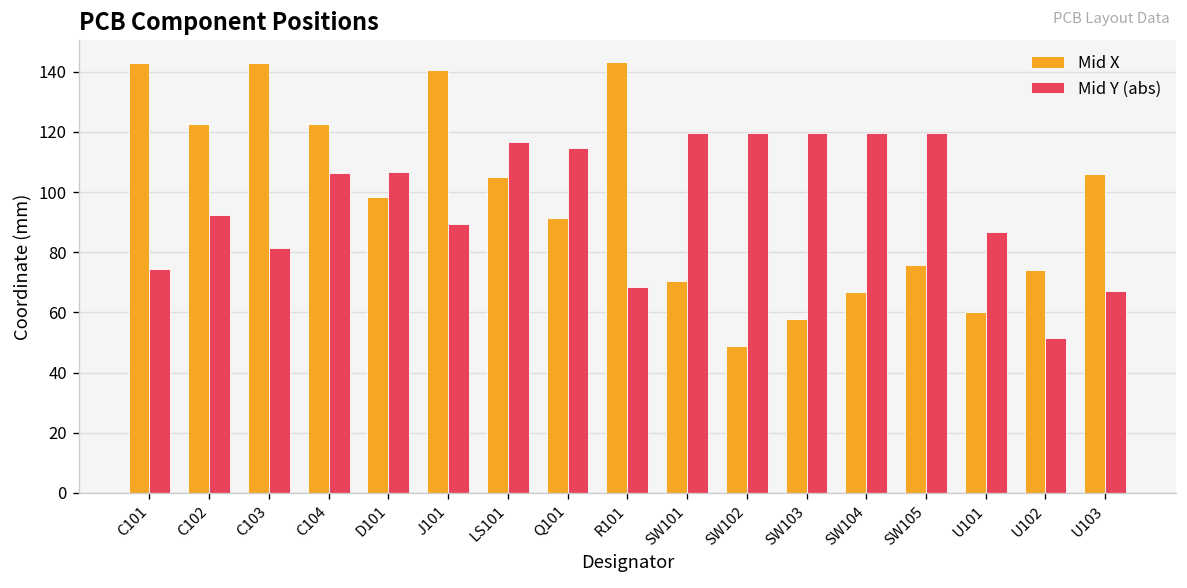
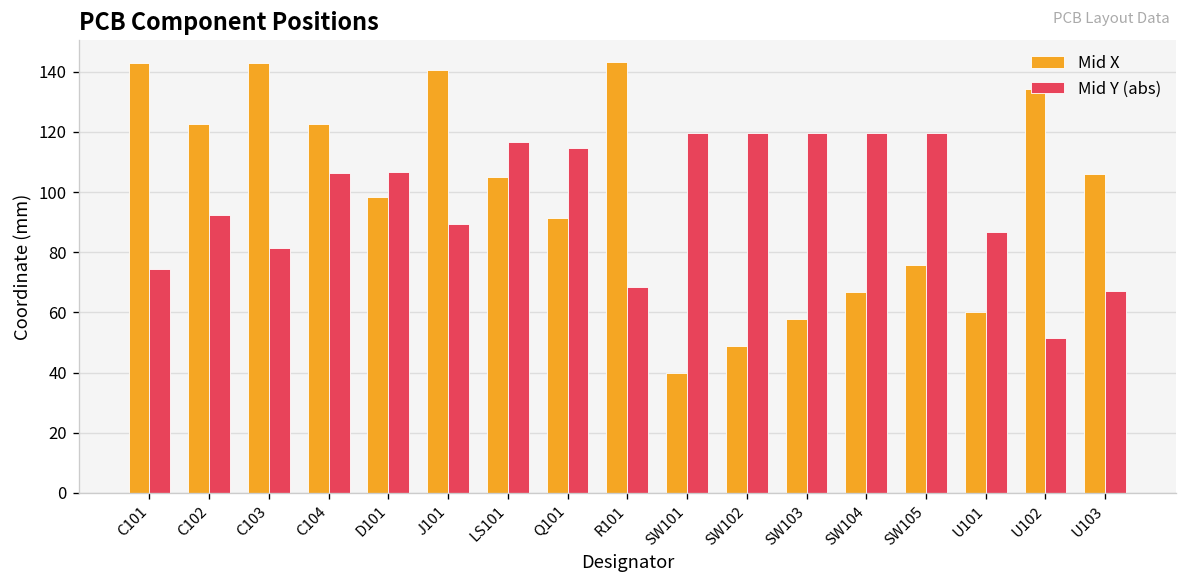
Mid X, SW101: 70 -> 40
Mid X, U102: 74 -> 134
